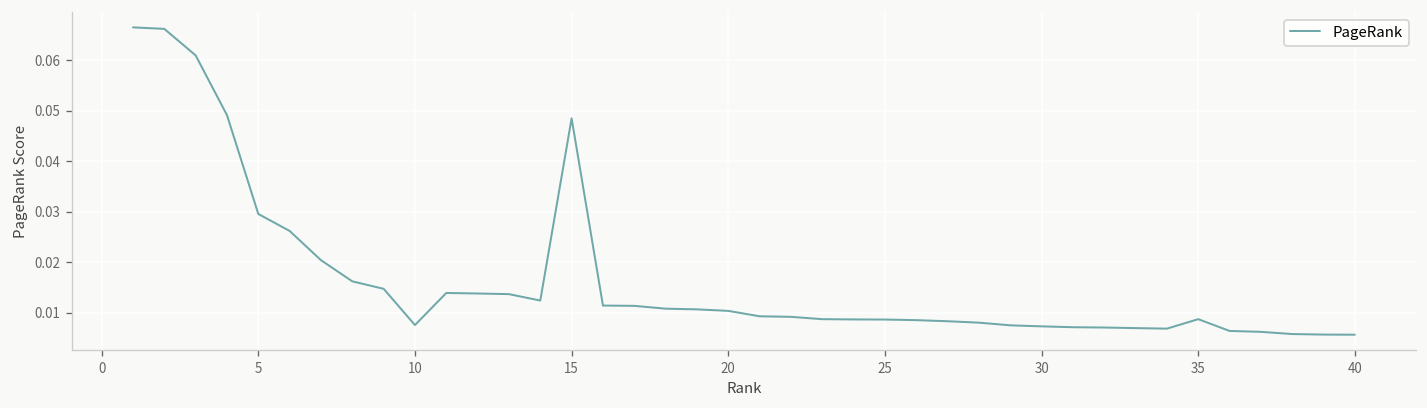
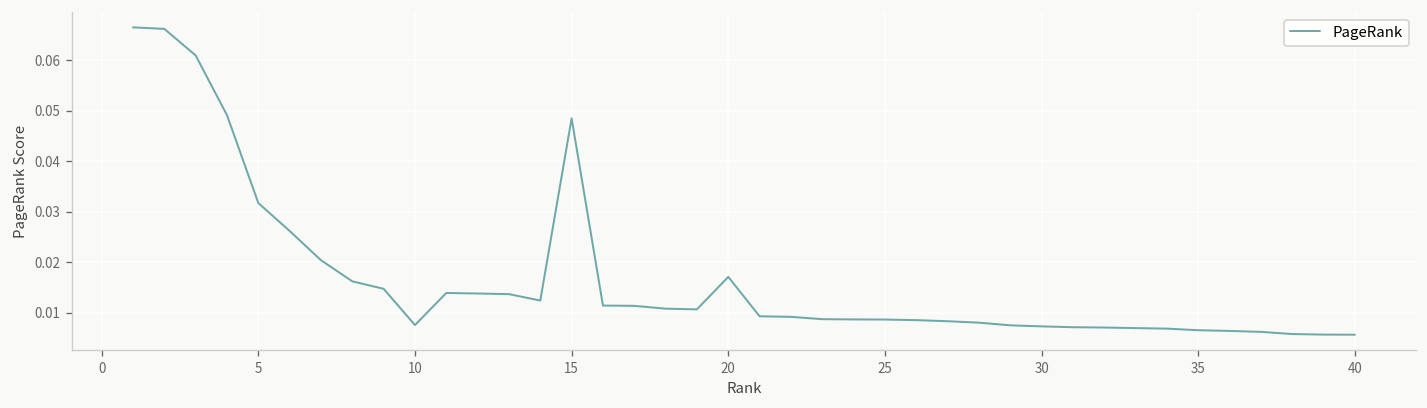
5: 0.030 -> 0.032
20: 0.010 -> 0.017
35: 0.009 -> 0.007
